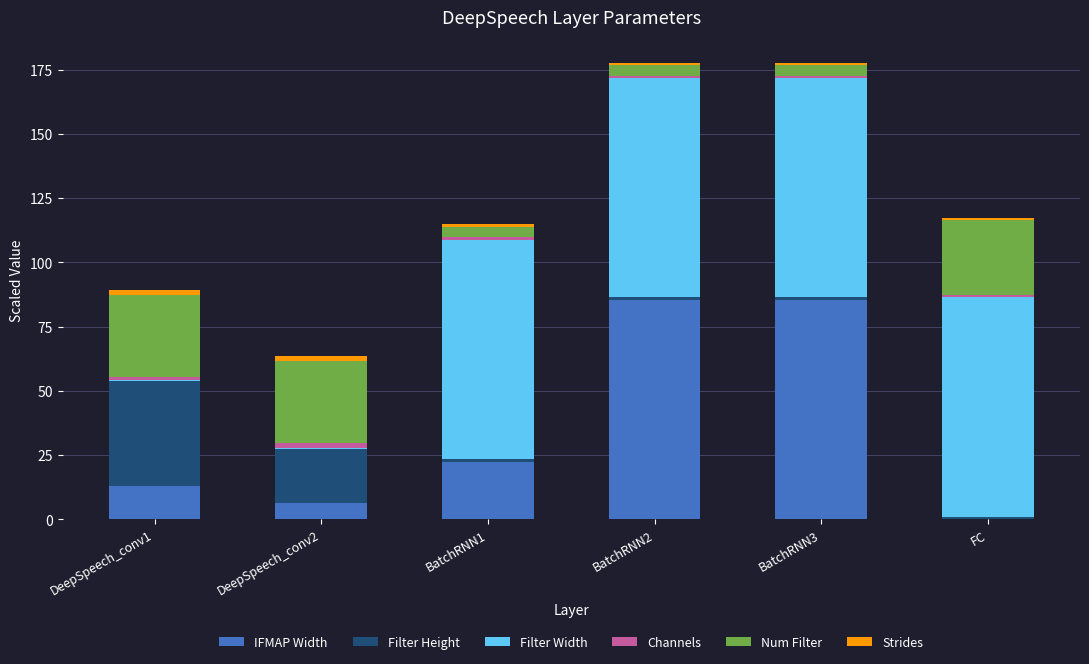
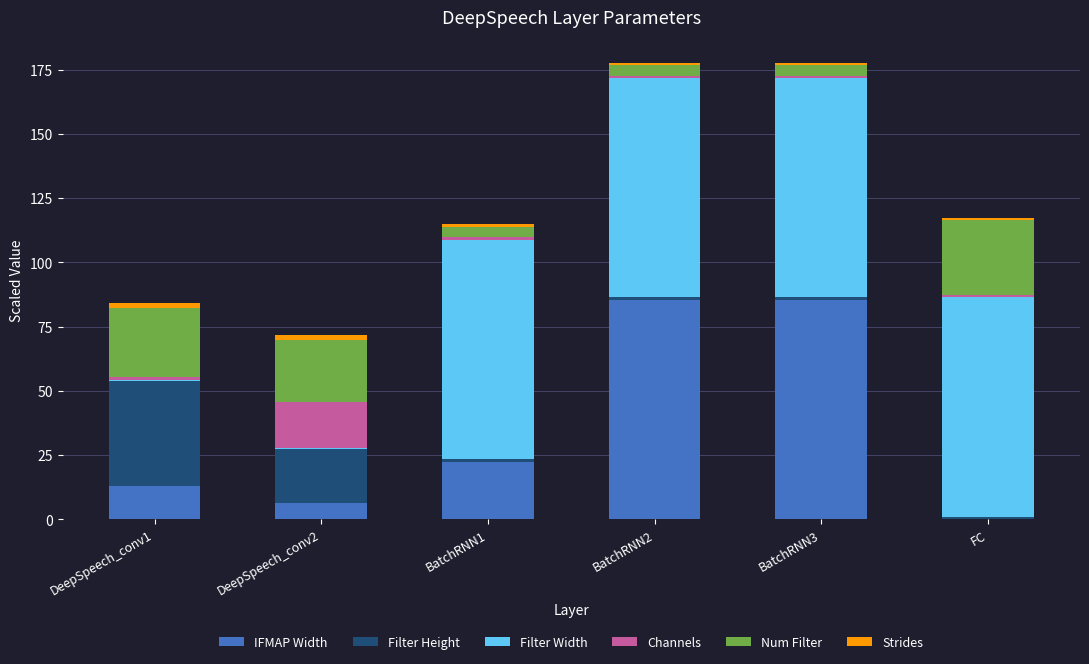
Num Filter, DeepSpeech_conv1: 32 -> 27
Channels, DeepSpeech_conv2: 2 -> 18
Num Filter, DeepSpeech_conv2: 32 -> 24
